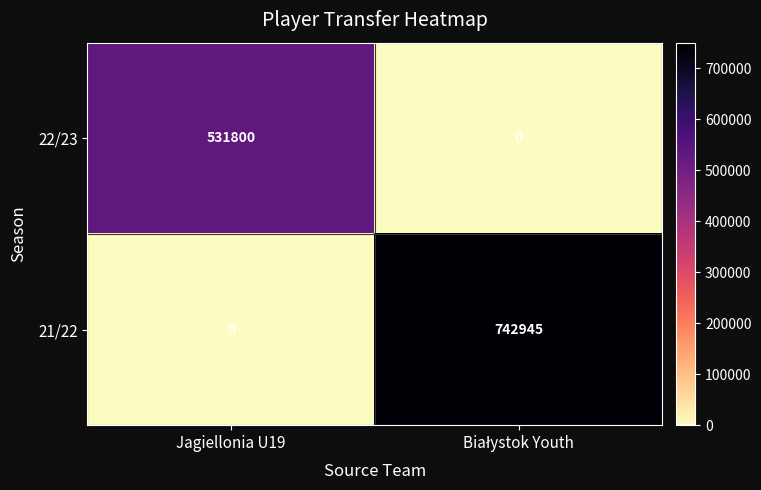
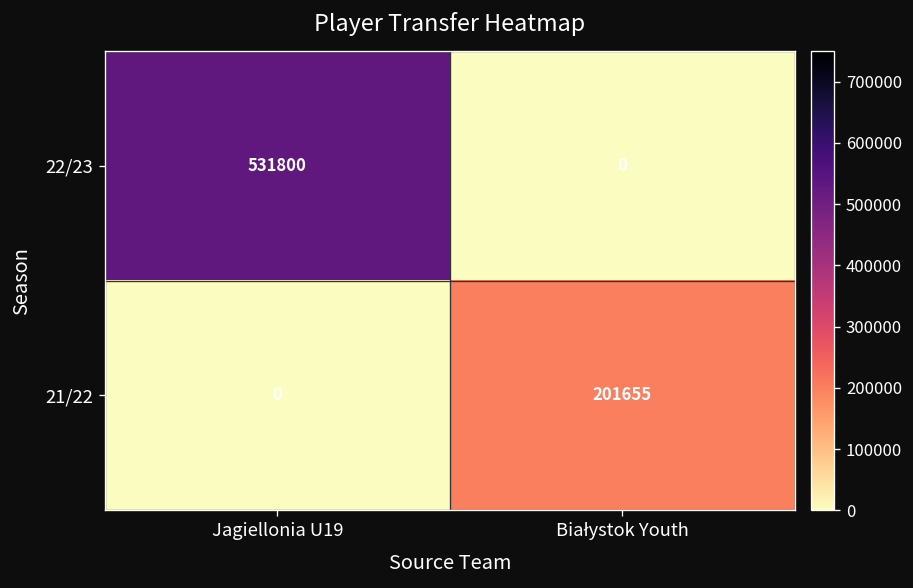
21/22, Białystok Youth: 742945 -> 201655
